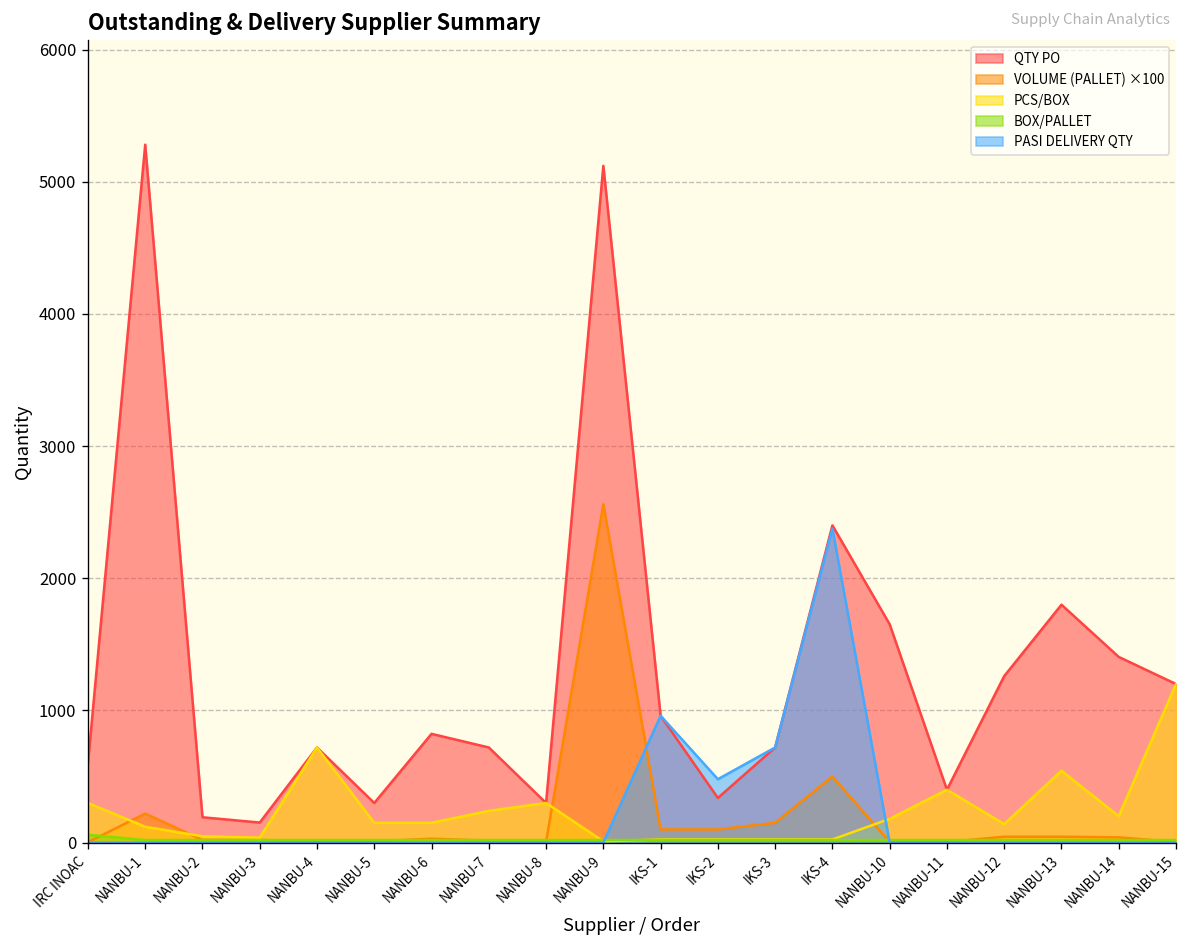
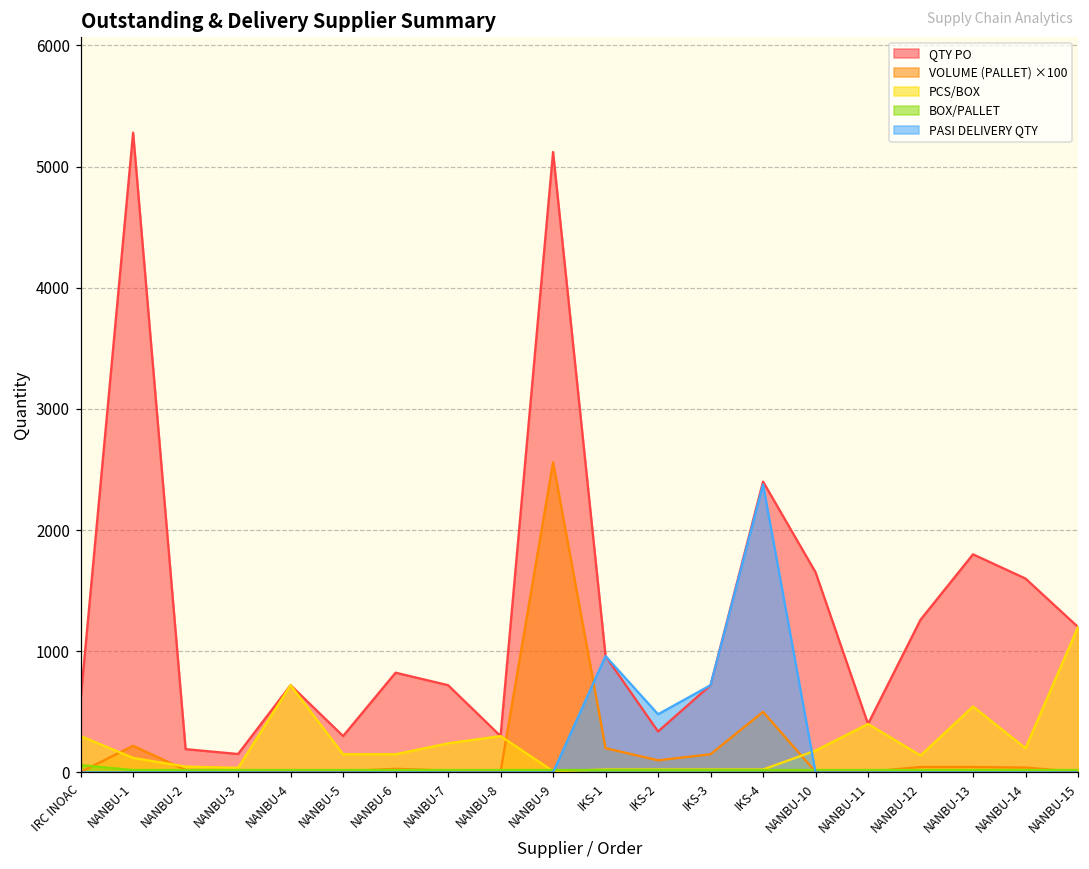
VOLUME (PALLET) ×100, IKS-1: 100 -> 200
QTY PO, NANBU-14: 1410 -> 1600
